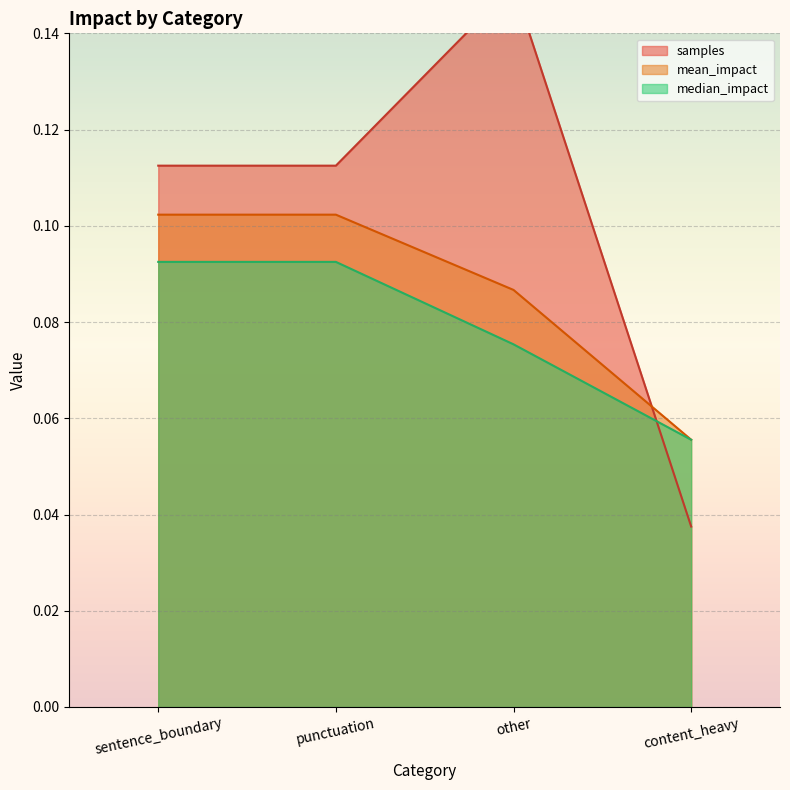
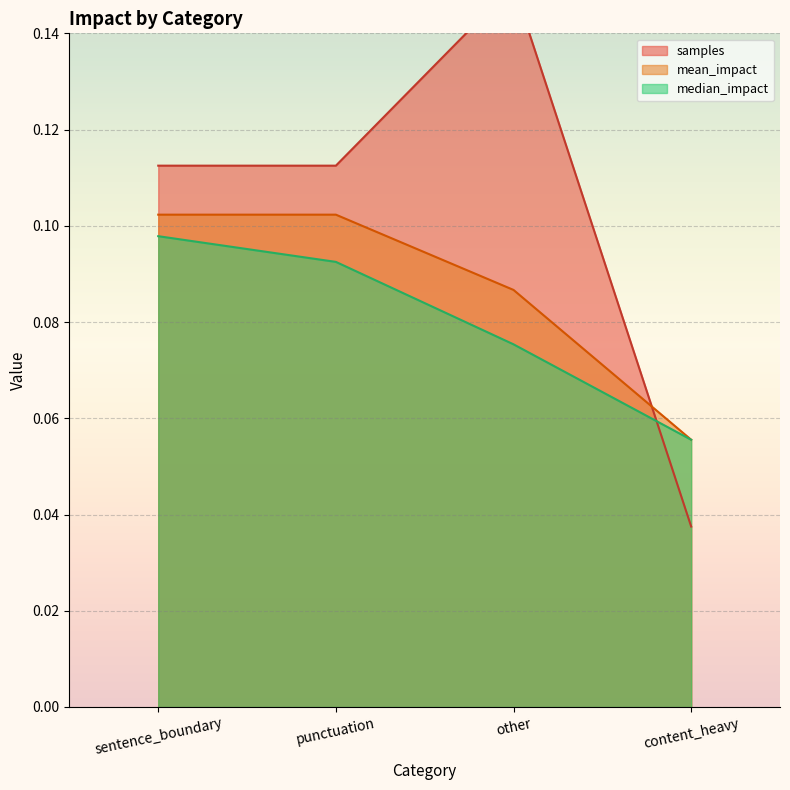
median_impact, sentence_boundary: 0.093 -> 0.098
